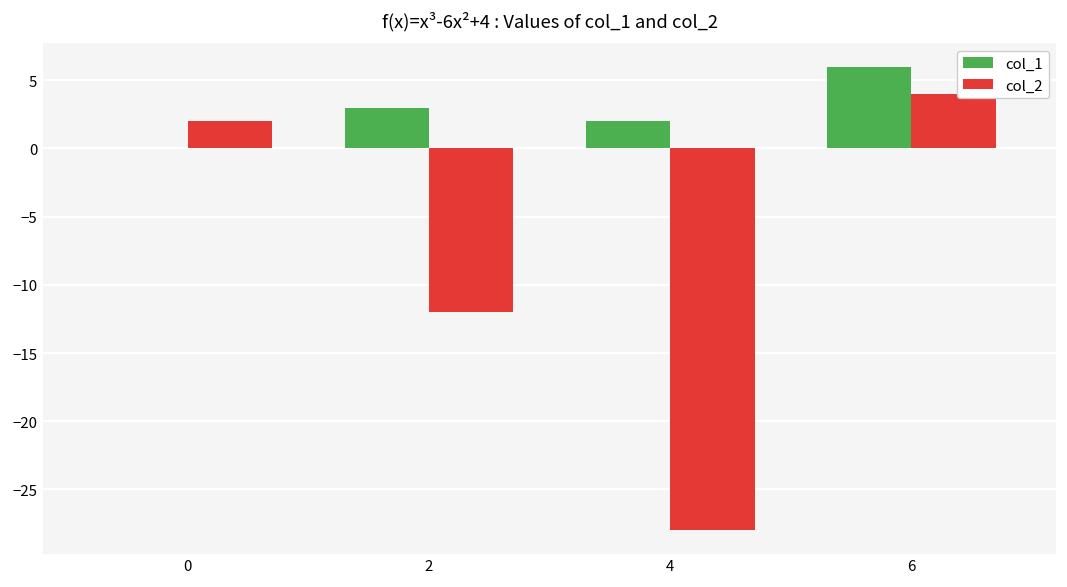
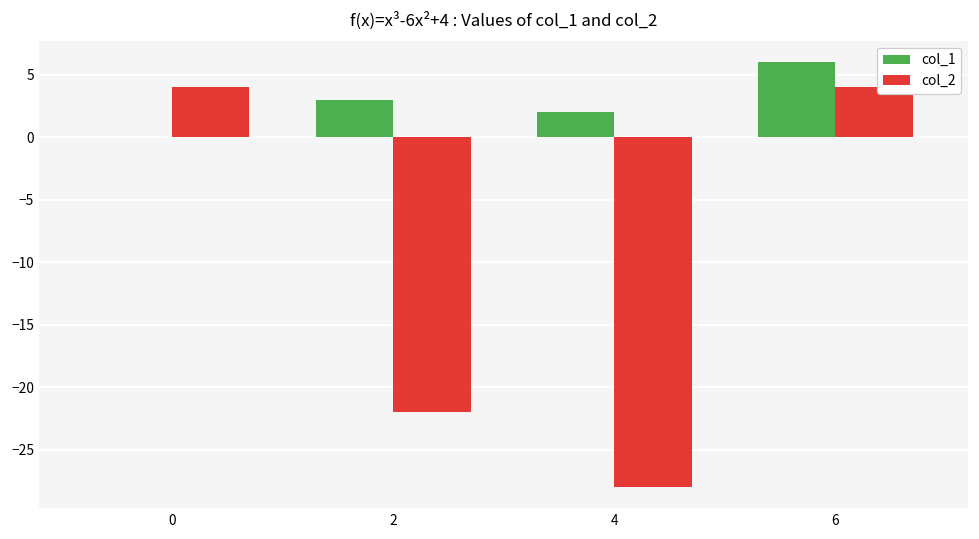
col_2, 0: 2 -> 4
col_2, 2: -12 -> -22
